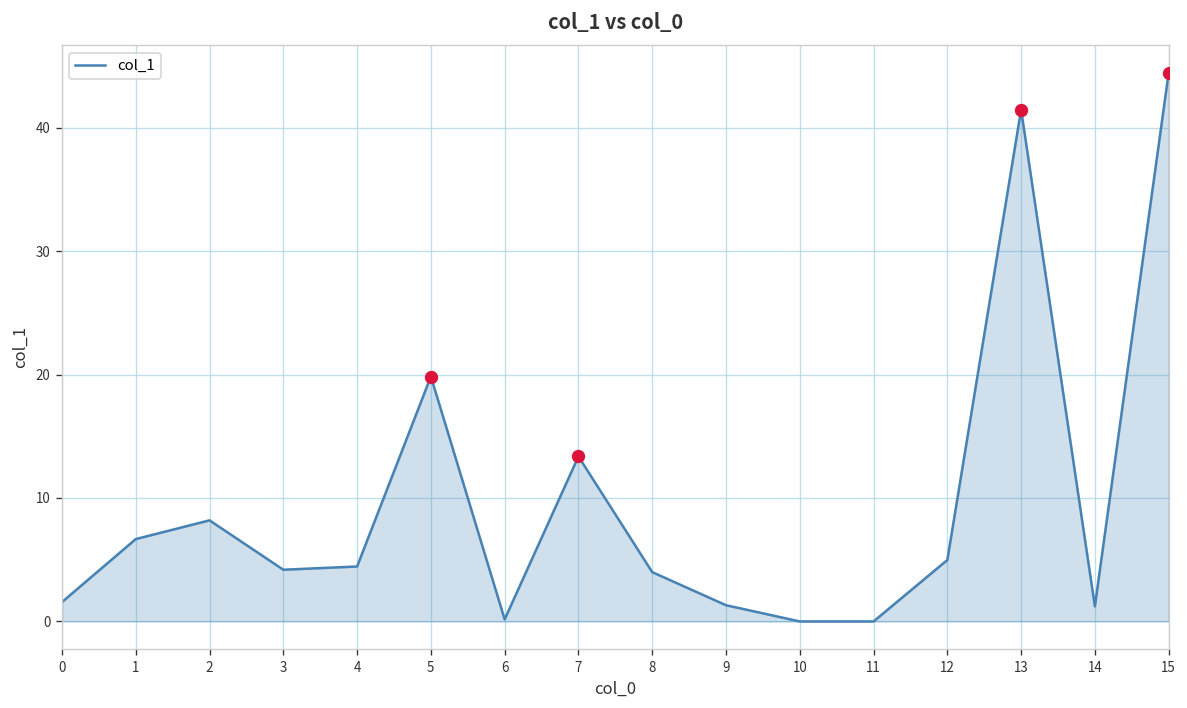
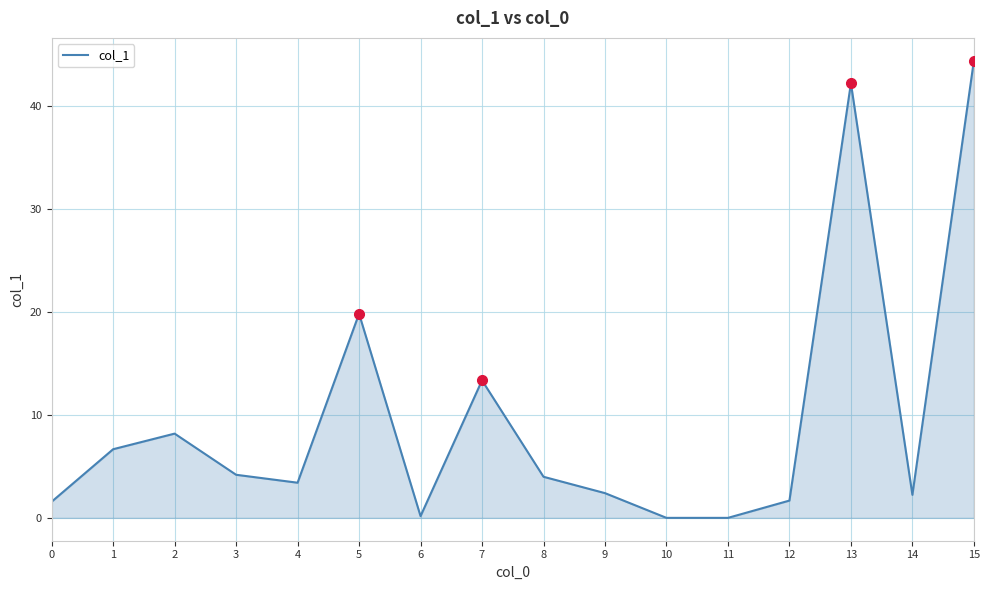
col_1, 4: 4.5 -> 3.4
col_1, 9: 1.3 -> 2.4
col_1, 12: 5.0 -> 1.7
col_1, 13: 41.5 -> 42.2
col_1, 14: 1.2 -> 2.2
